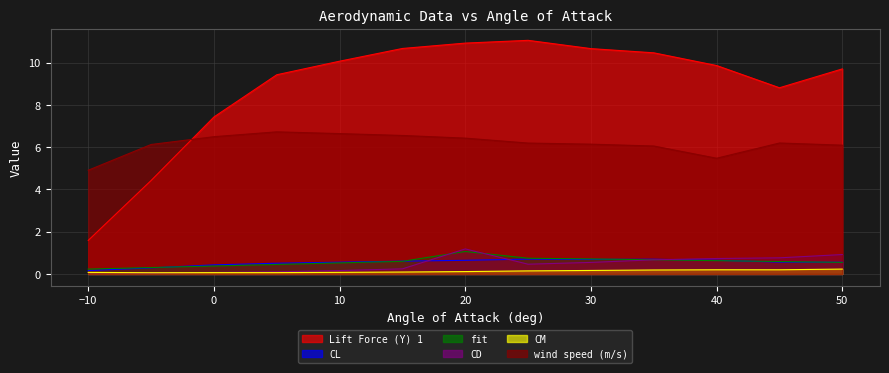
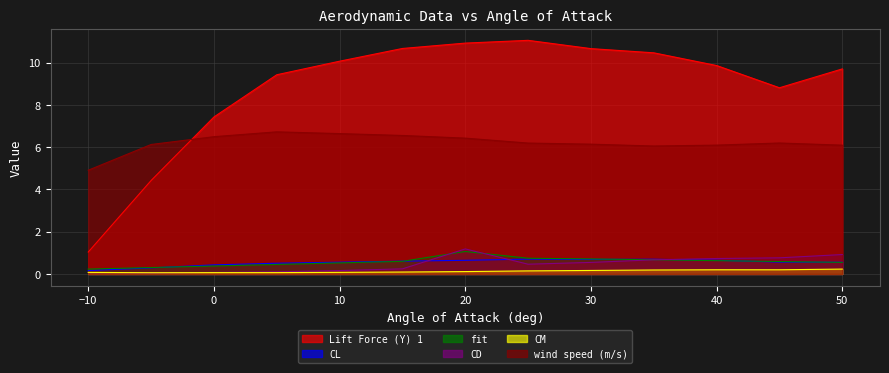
Lift Force (Y) 1, −10: 1.6 -> 1.0
wind speed (m/s), 40: 5.5 -> 6.1
